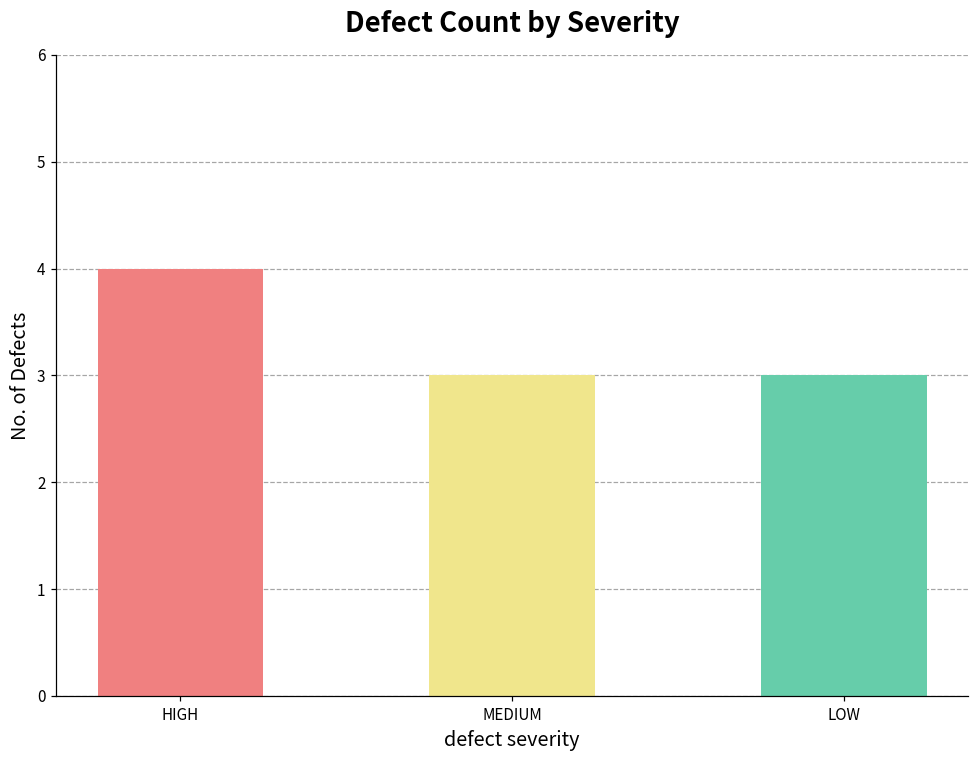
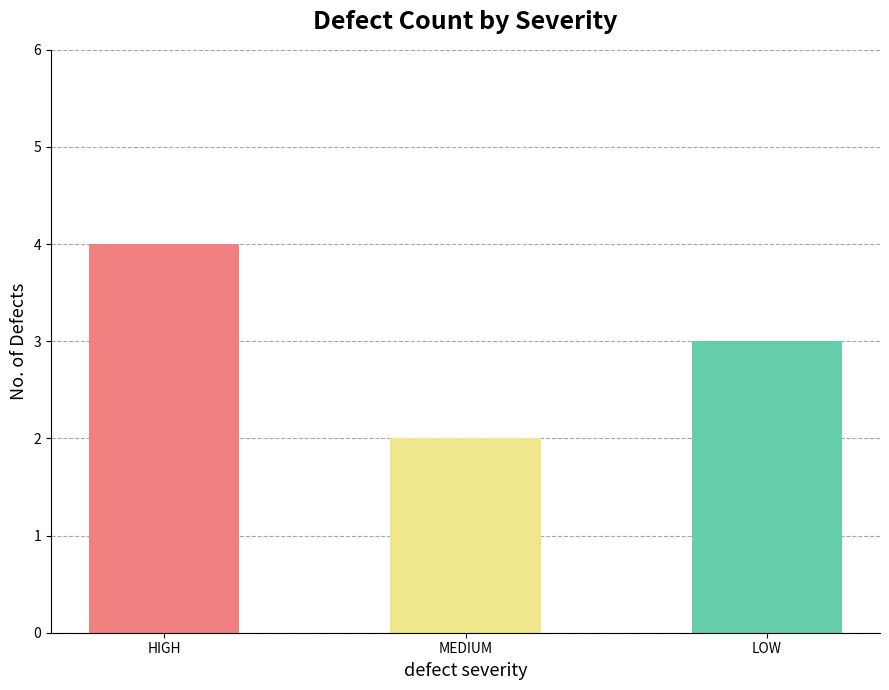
MEDIUM: 3 -> 2
